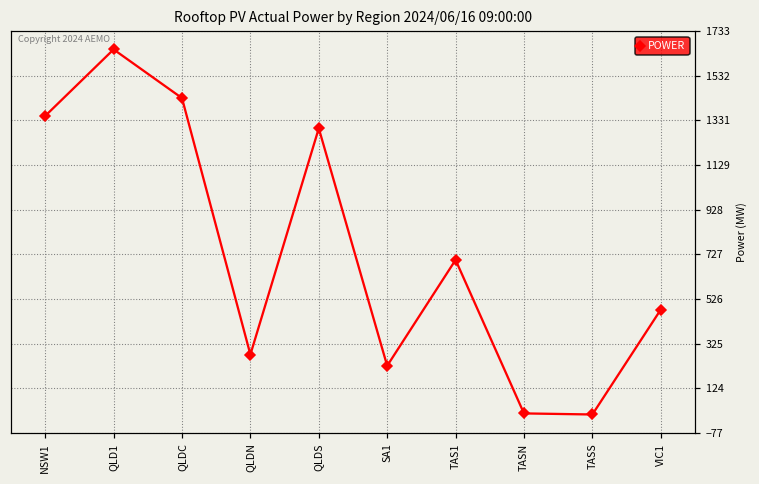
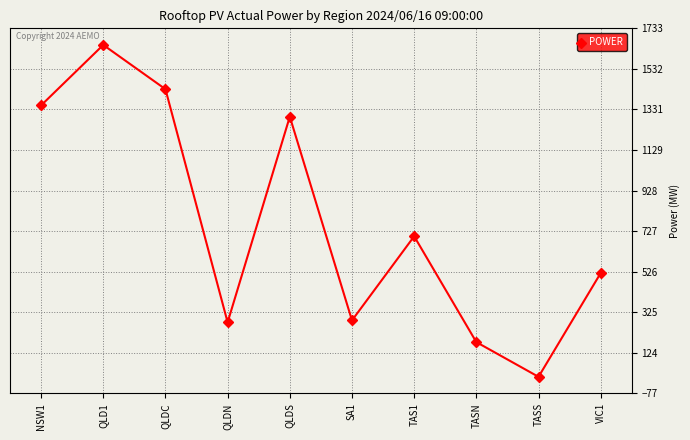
SA1: 220 -> 280
TASN: 10 -> 180
VIC1: 480 -> 520
